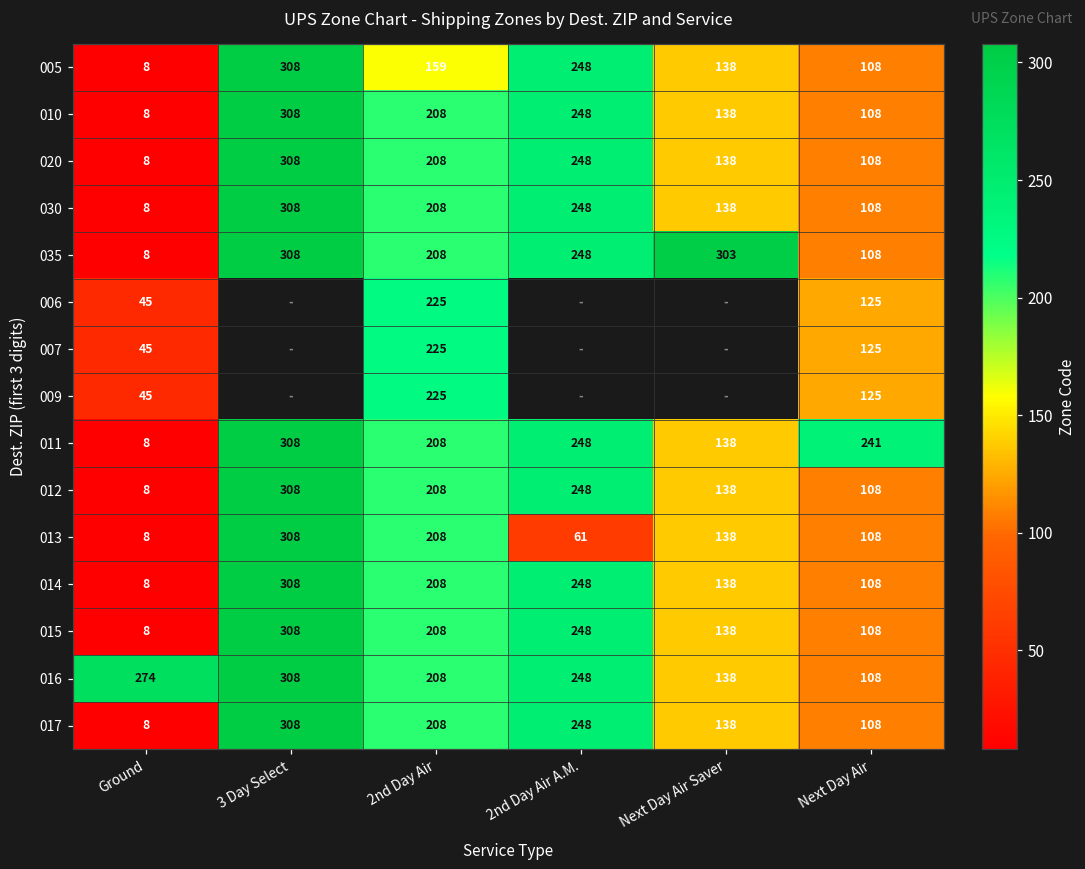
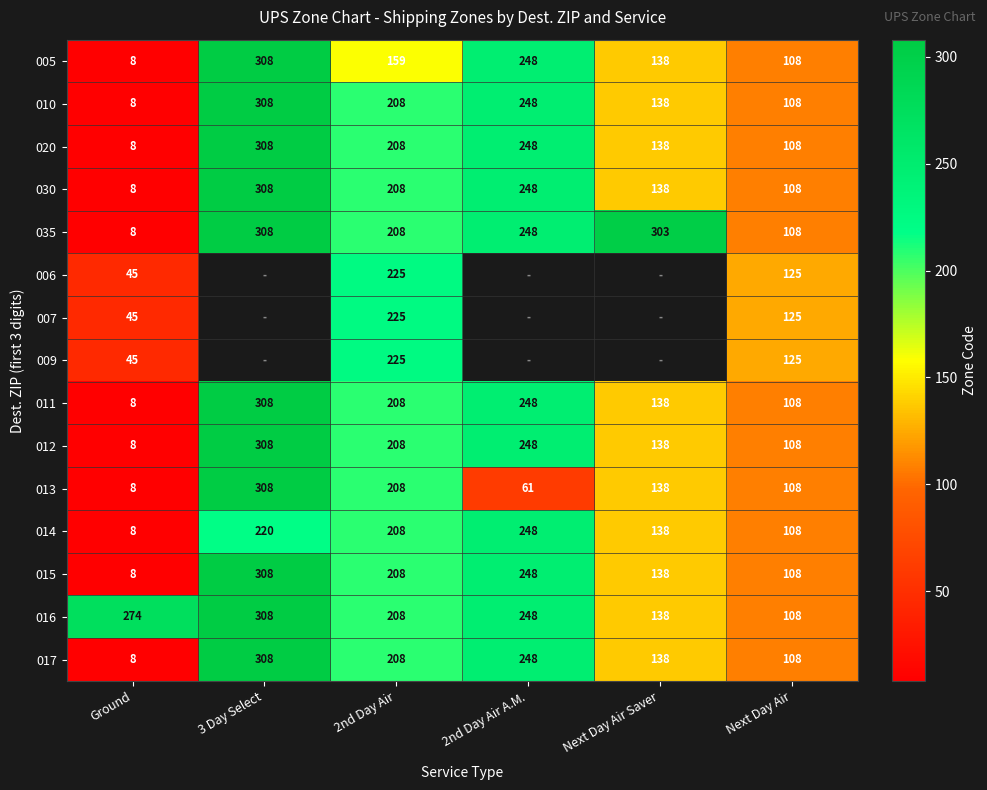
011, Next Day Air: 241 -> 108
014, 3 Day Select: 308 -> 220
